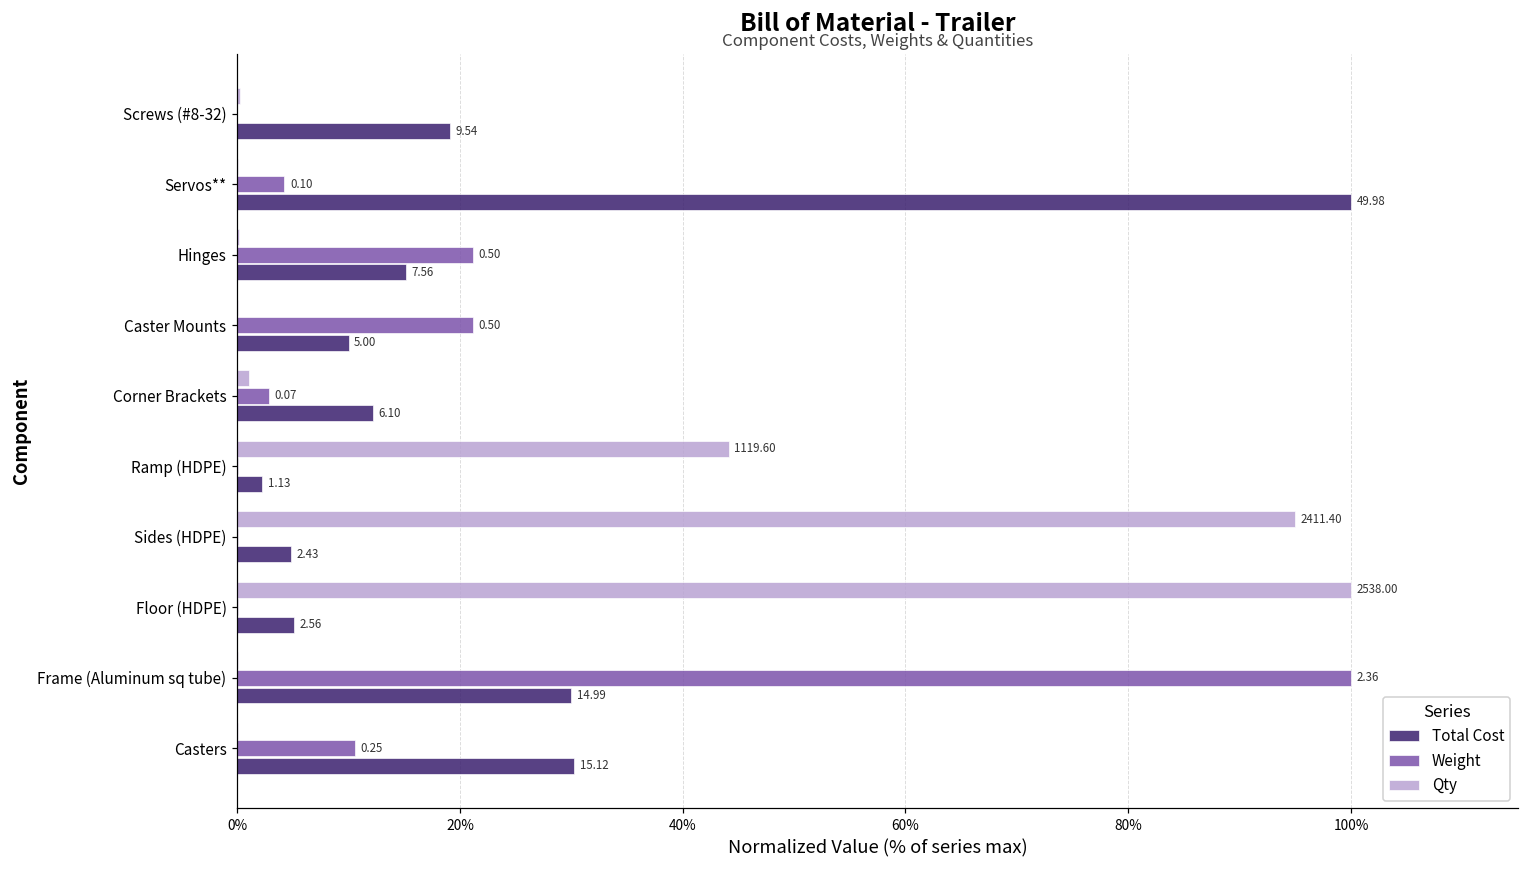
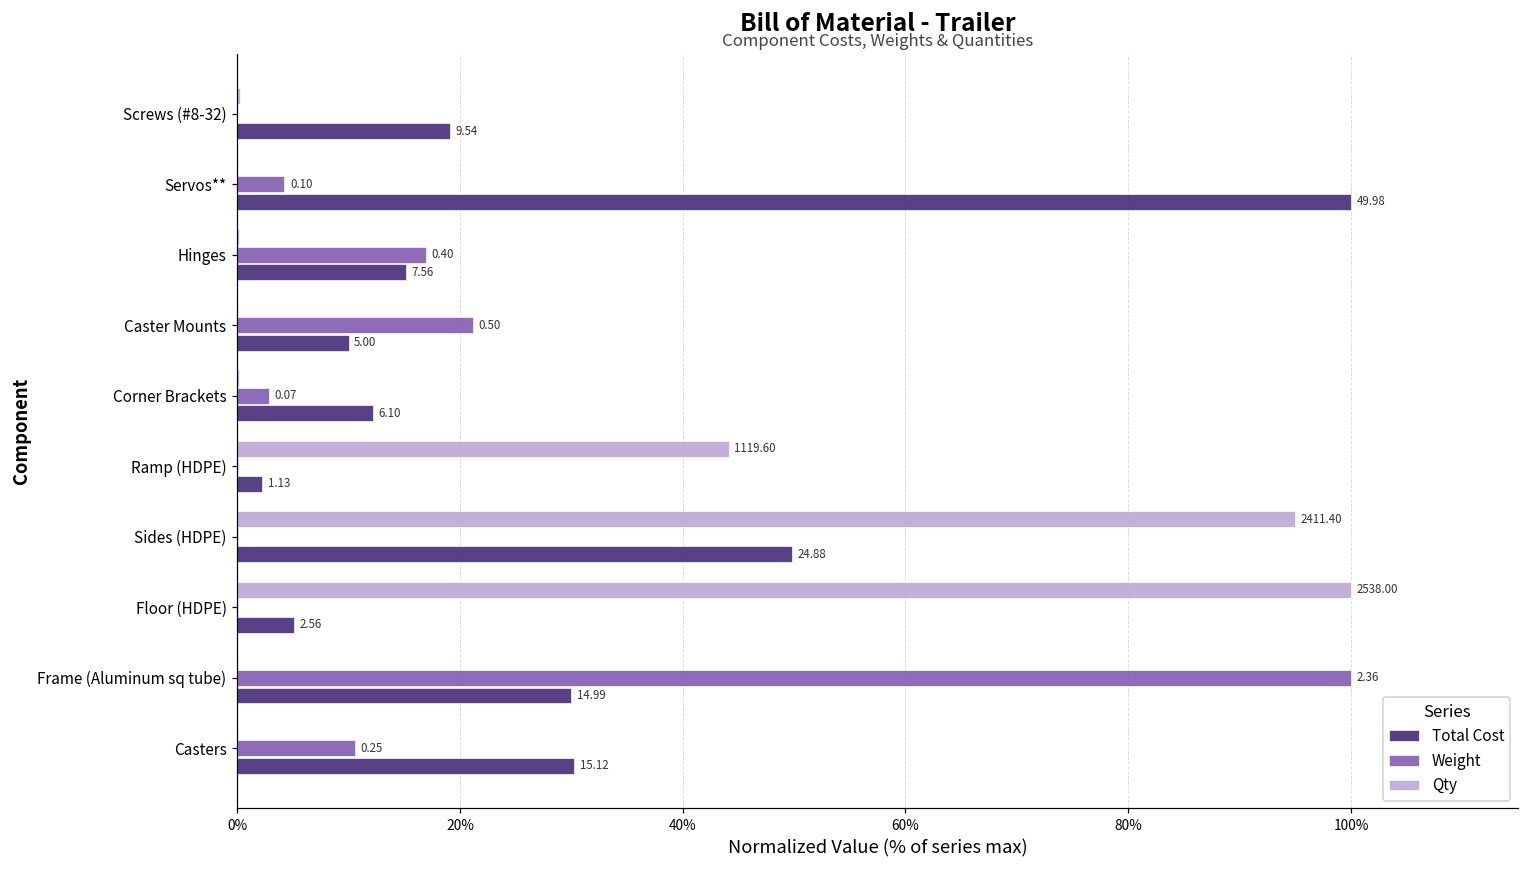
Weight, Hinges: 0.50 -> 0.40
Qty, Corner Brackets: 1.1% -> 0.2%
Total Cost, Sides (HDPE): 2.43 -> 24.88
